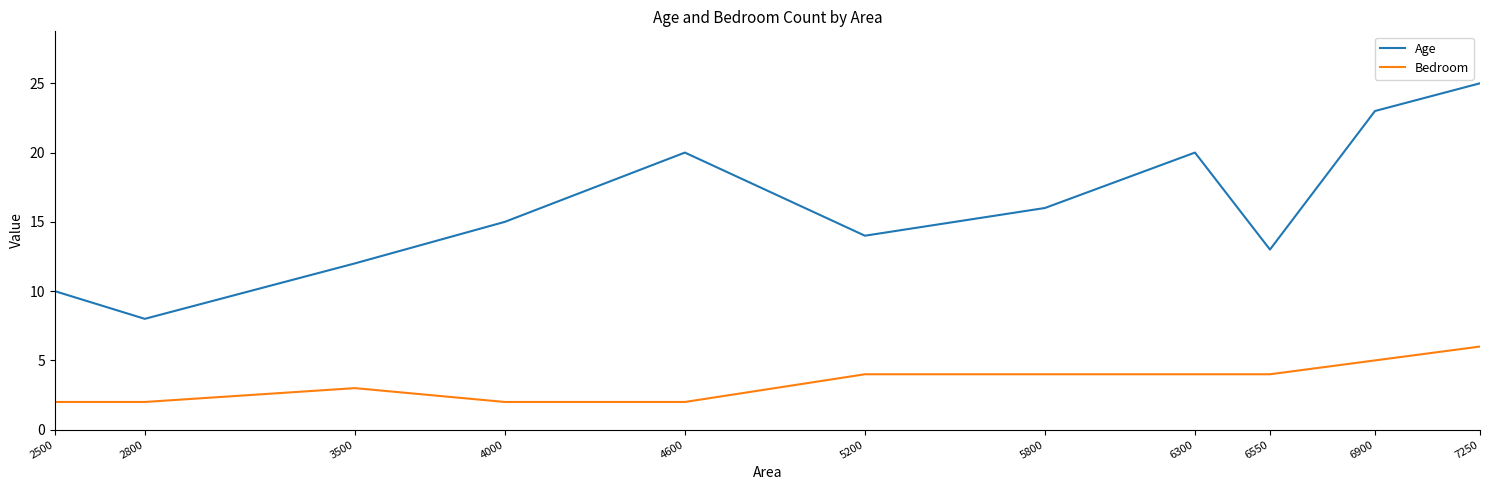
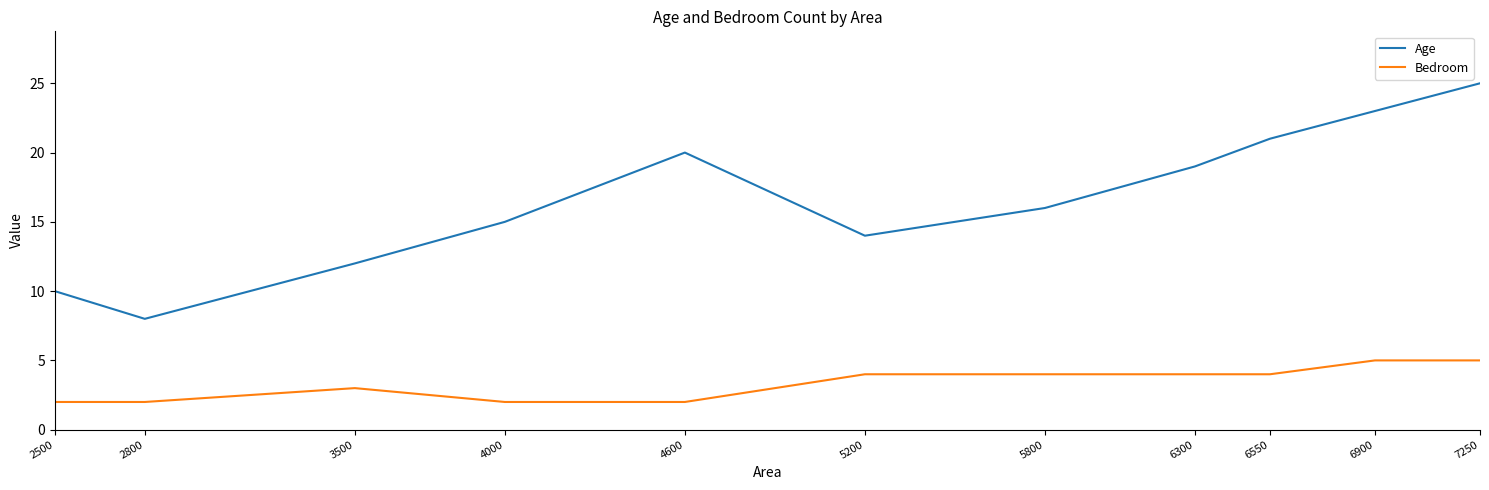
Age, 6300: 20 -> 19
Age, 6550: 13 -> 21
Bedroom, 7250: 6 -> 5
